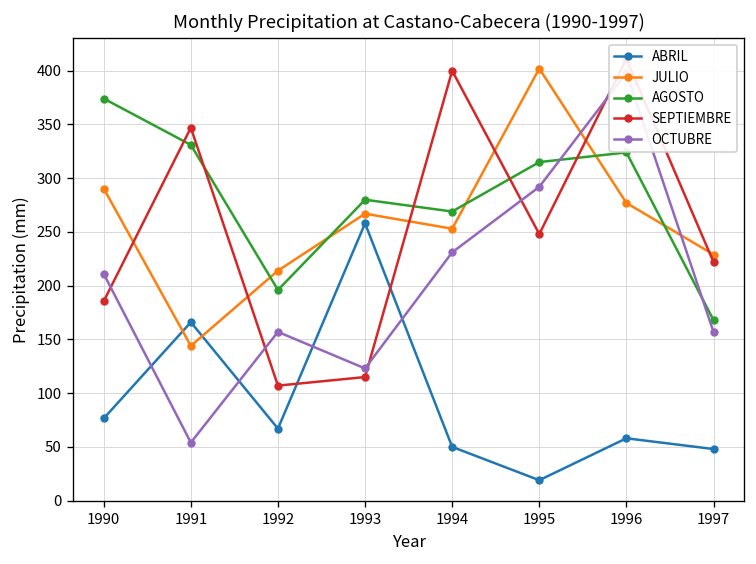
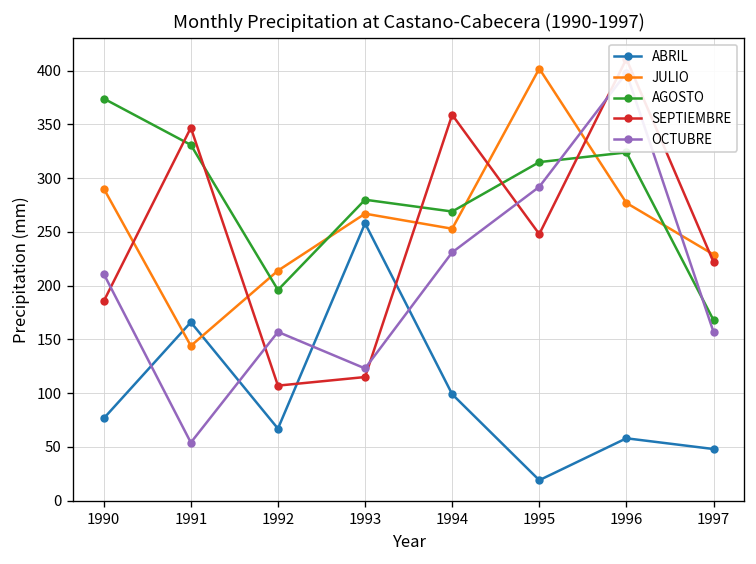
ABRIL, 1994: 50 -> 100
SEPTIEMBRE, 1994: 400 -> 360
